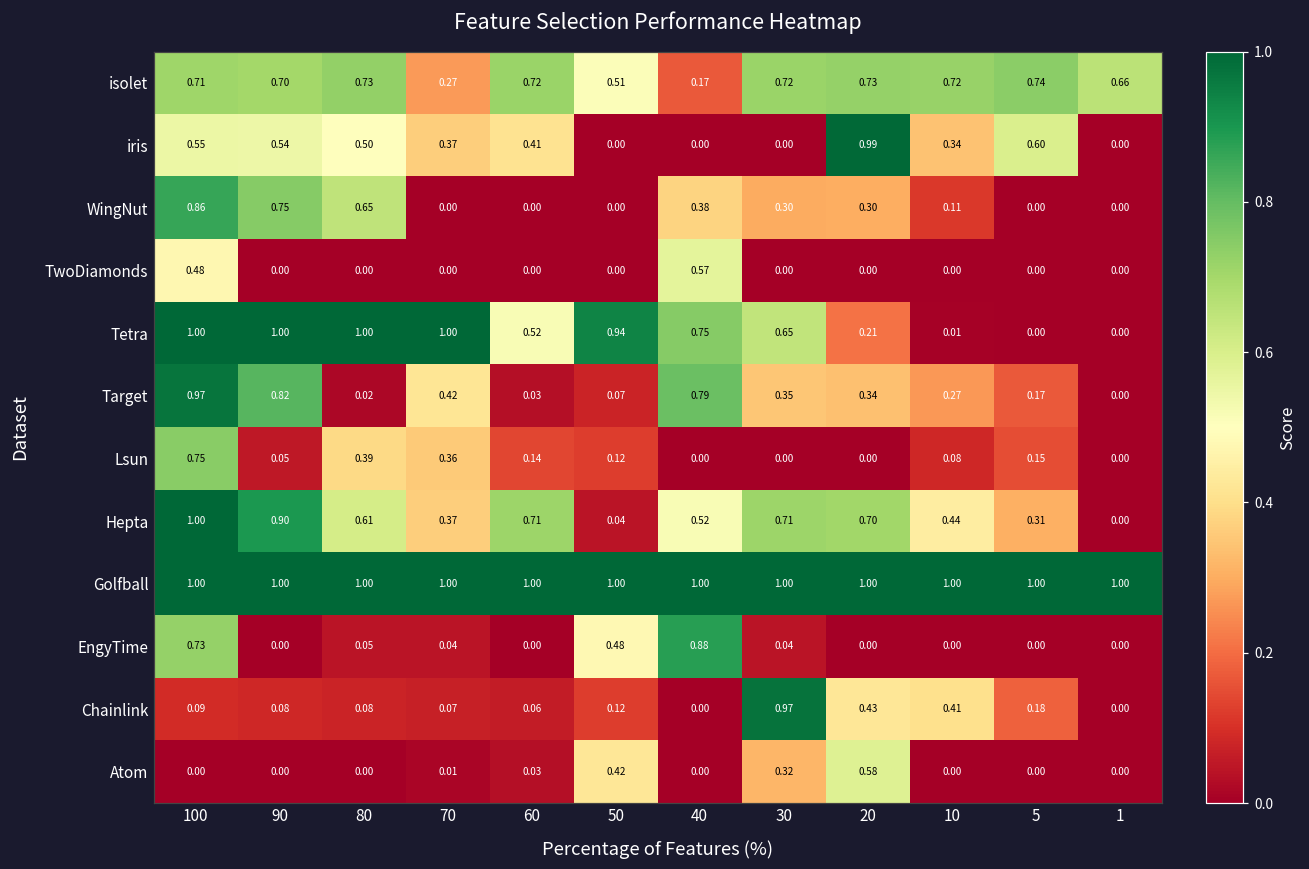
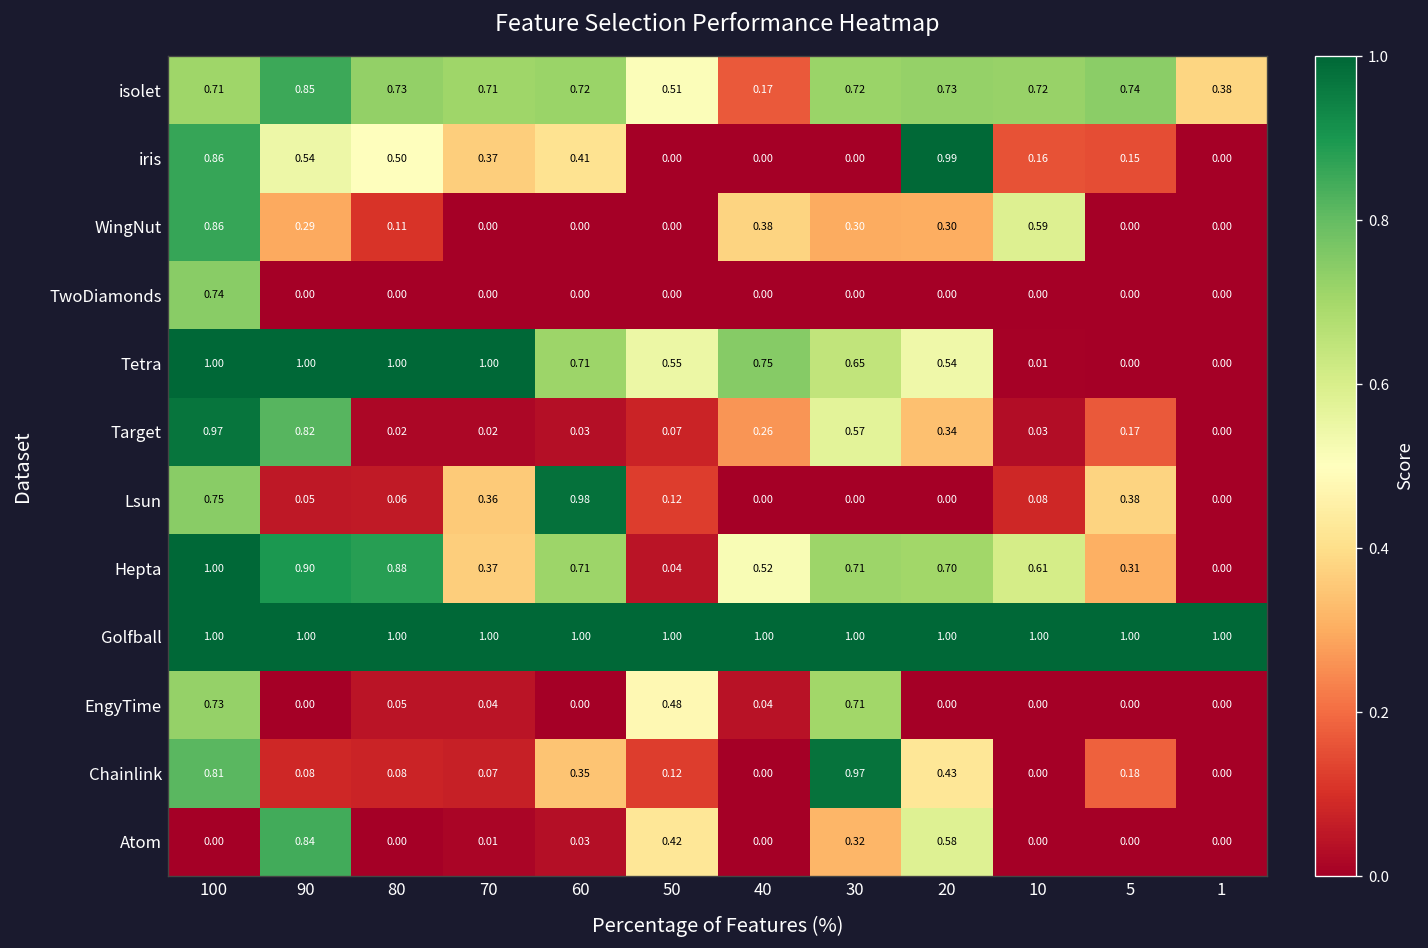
isolet, 90: 0.70 -> 0.85
isolet, 70: 0.27 -> 0.71
isolet, 1: 0.66 -> 0.38
iris, 100: 0.55 -> 0.86
iris, 10: 0.34 -> 0.16
iris, 5: 0.60 -> 0.15
WingNut, 90: 0.75 -> 0.29
WingNut, 80: 0.65 -> 0.11
WingNut, 10: 0.11 -> 0.59
TwoDiamonds, 100: 0.48 -> 0.74
TwoDiamonds, 40: 0.57 -> 0.00
Tetra, 60: 0.52 -> 0.71
Tetra, 50: 0.94 -> 0.55
Tetra, 20: 0.21 -> 0.54
Target, 70: 0.42 -> 0.02
Target, 40: 0.79 -> 0.26
Target, 30: 0.35 -> 0.57
Target, 10: 0.27 -> 0.03
Lsun, 80: 0.39 -> 0.06
Lsun, 60: 0.14 -> 0.98
Lsun, 5: 0.15 -> 0.38
Hepta, 80: 0.61 -> 0.88
Hepta, 10: 0.44 -> 0.61
EngyTime, 40: 0.88 -> 0.04
EngyTime, 30: 0.04 -> 0.71
Chainlink, 100: 0.09 -> 0.81
Chainlink, 60: 0.06 -> 0.35
Chainlink, 10: 0.41 -> 0.00
Atom, 90: 0.00 -> 0.84
